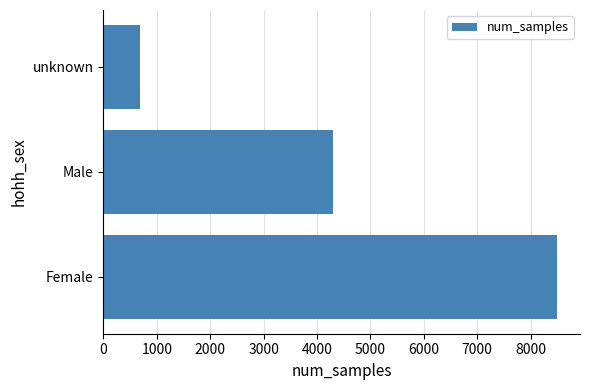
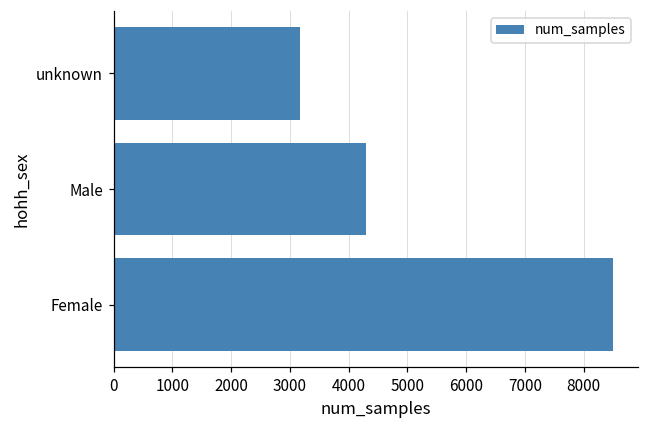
unknown: 700 -> 3200
